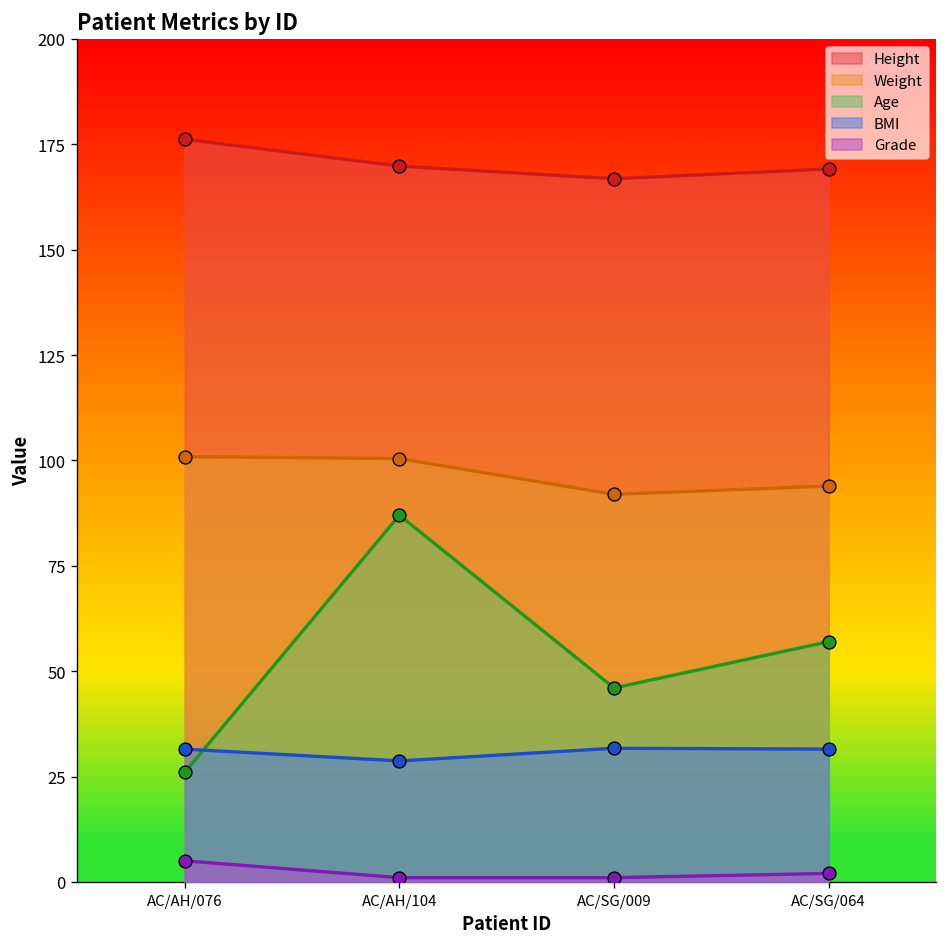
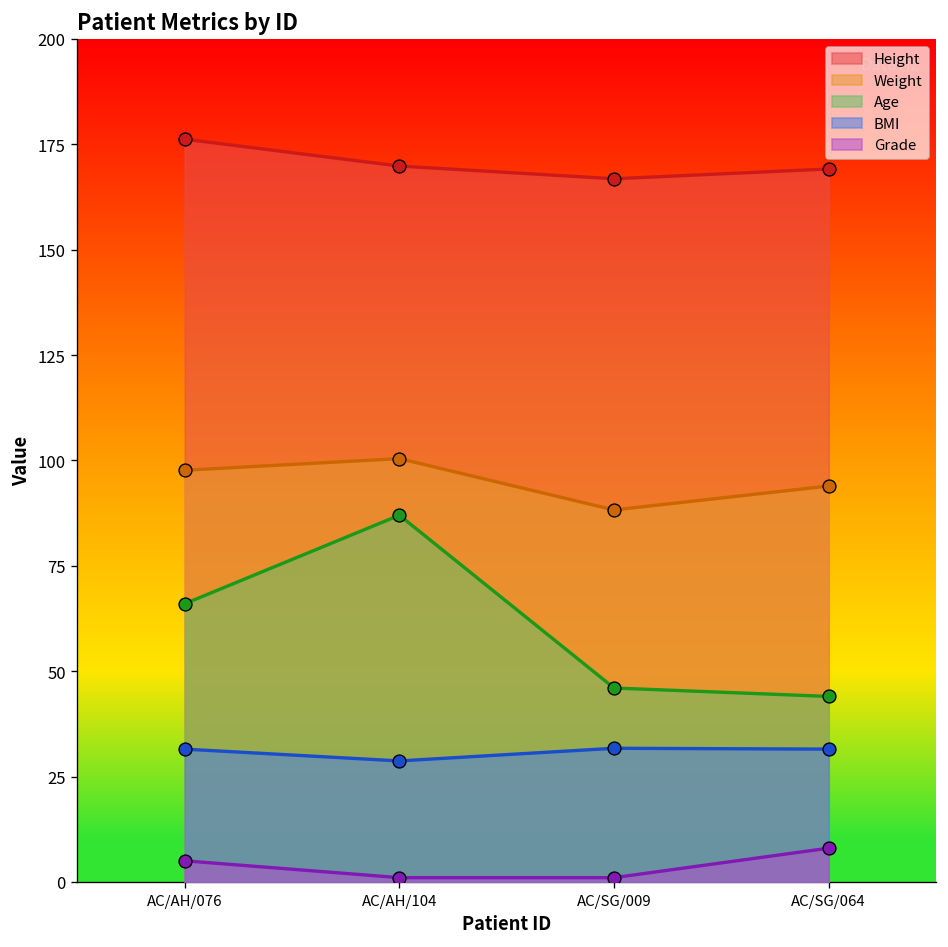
Weight, AC/AH/076: 101 -> 98
Age, AC/AH/076: 26 -> 66
Weight, AC/SG/009: 92 -> 88
Age, AC/SG/064: 57 -> 44
Grade, AC/SG/064: 2 -> 8
